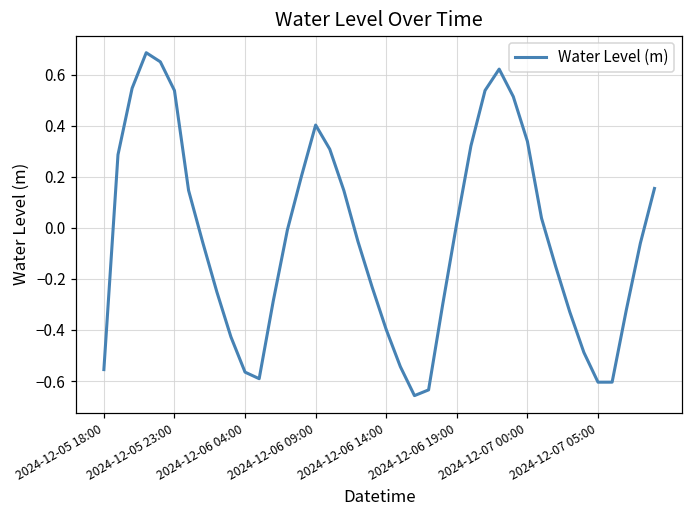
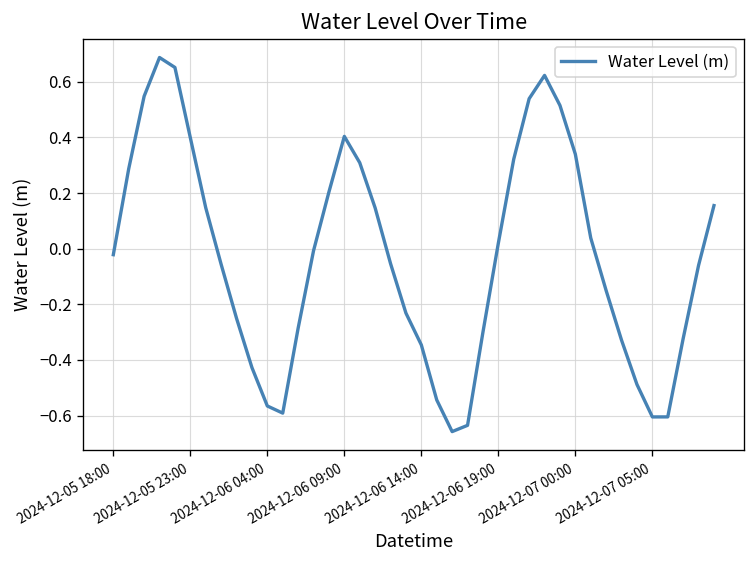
2024-12-05 18:00: -0.56 -> -0.02
2024-12-05 23:00: 0.54 -> 0.40
2024-12-06 14:00: -0.40 -> -0.35
